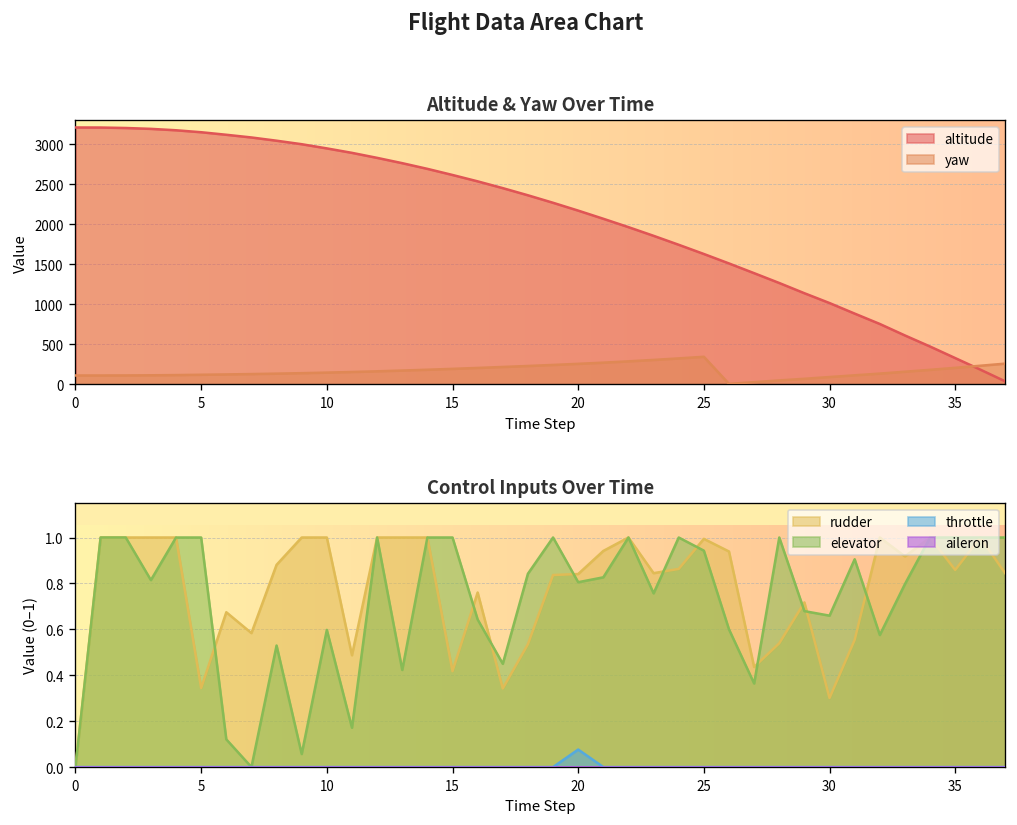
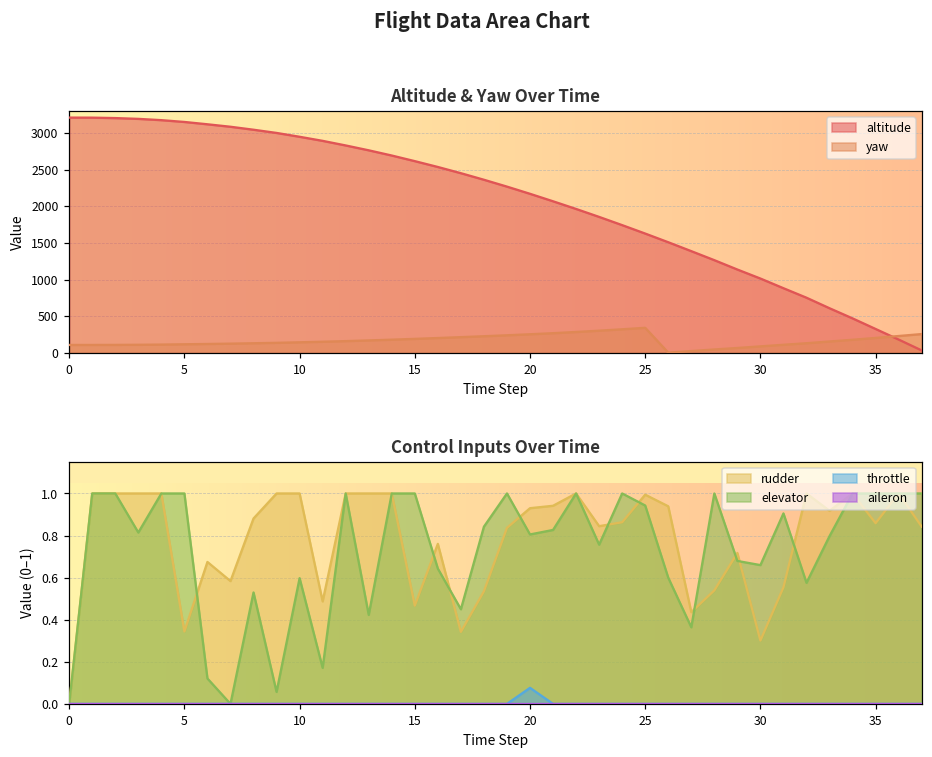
Control Inputs Over Time, rudder, 15: 0.42 -> 0.47
Control Inputs Over Time, rudder, 20: 0.84 -> 0.93
